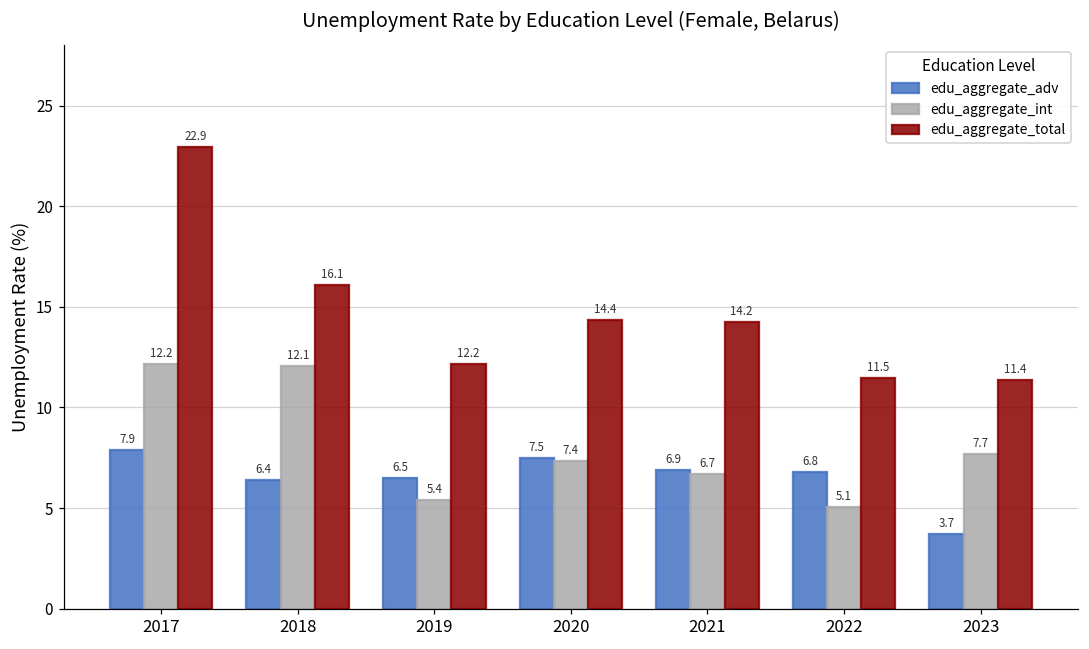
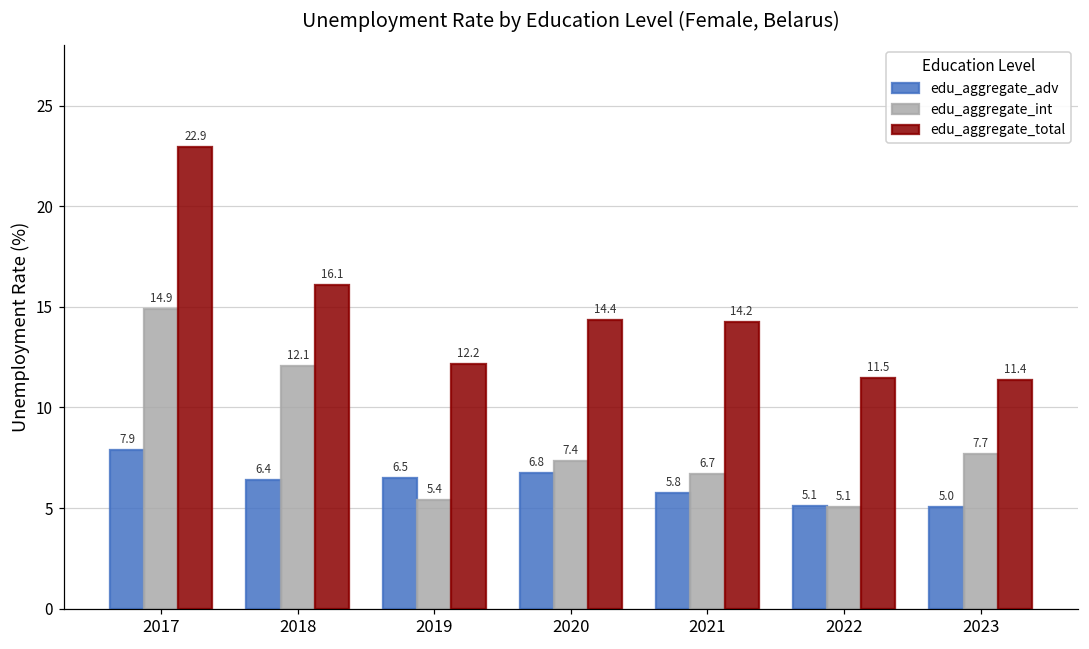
edu_aggregate_int, 2017: 12.2 -> 14.9
edu_aggregate_adv, 2020: 7.5 -> 6.8
edu_aggregate_adv, 2021: 6.9 -> 5.8
edu_aggregate_adv, 2022: 6.8 -> 5.1
edu_aggregate_adv, 2023: 3.7 -> 5.0
